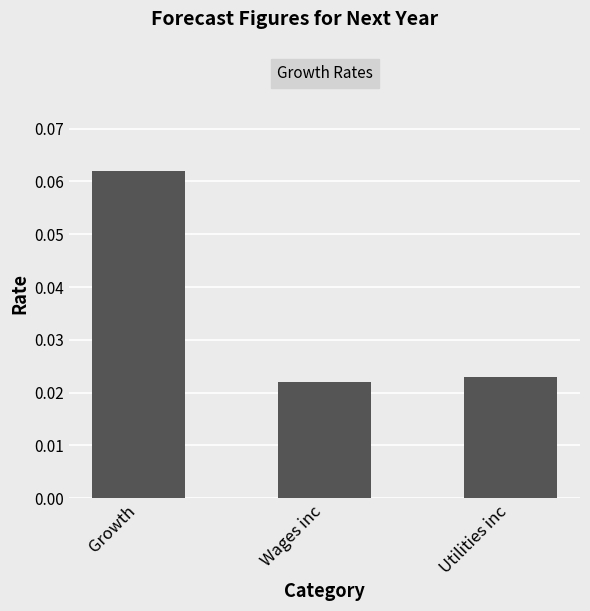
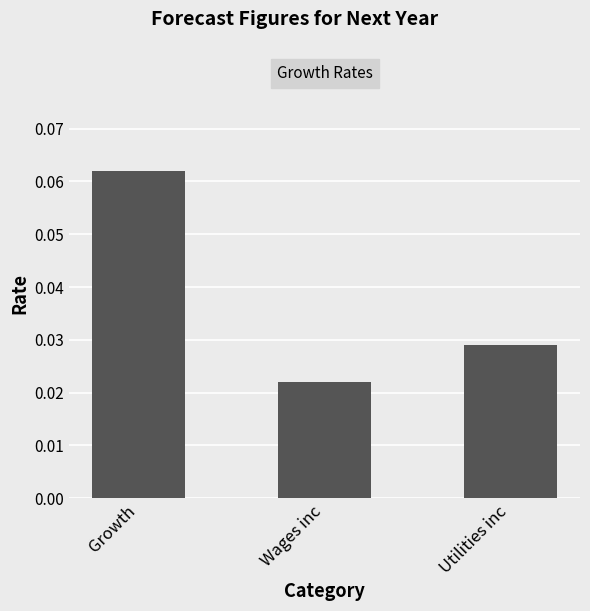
Utilities inc: 0.023 -> 0.029
